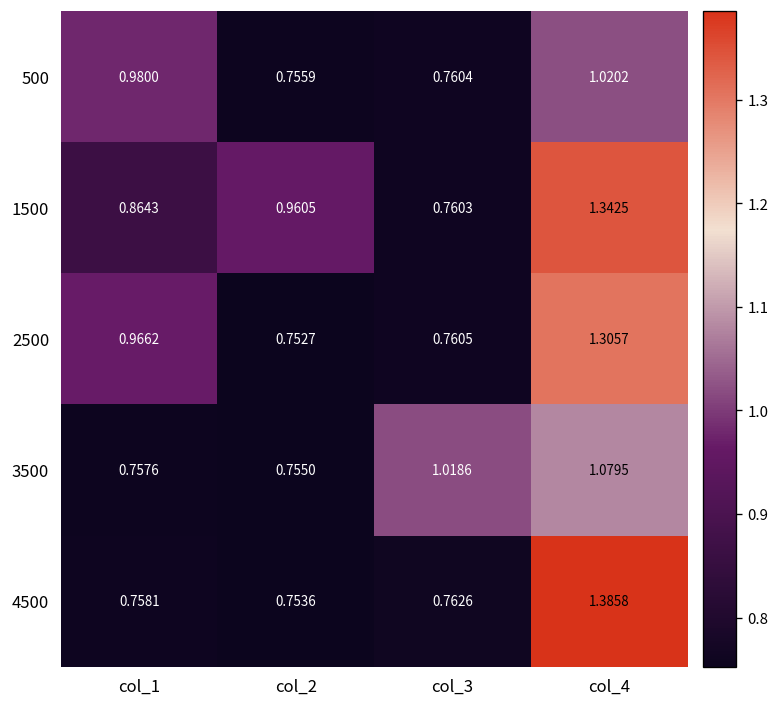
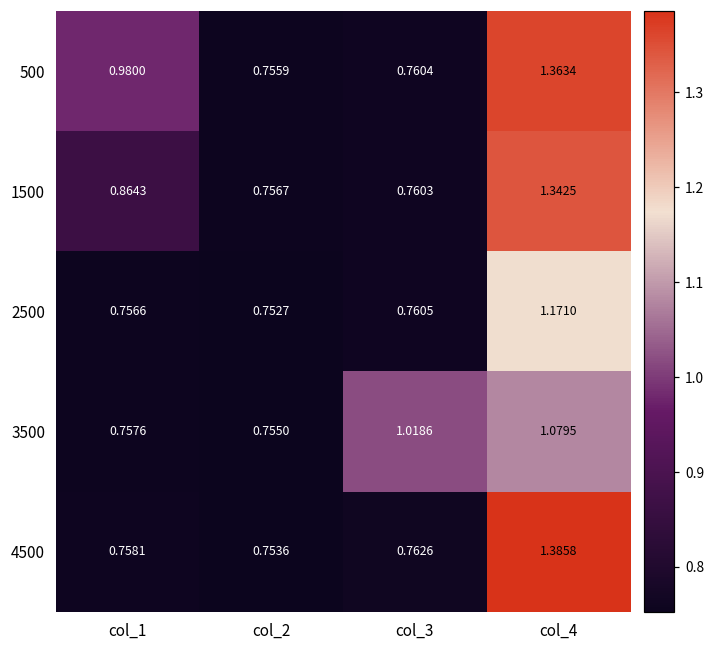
500, col_4: 1.0202 -> 1.3634
1500, col_2: 0.9605 -> 0.7567
2500, col_1: 0.9662 -> 0.7566
2500, col_4: 1.3057 -> 1.1710
